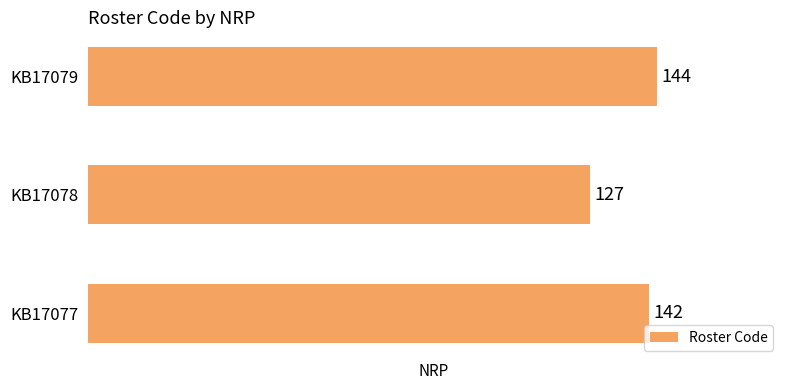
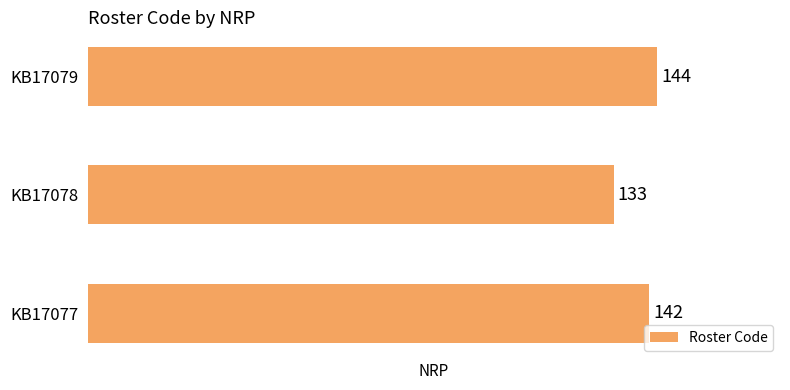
KB17078: 127 -> 133
